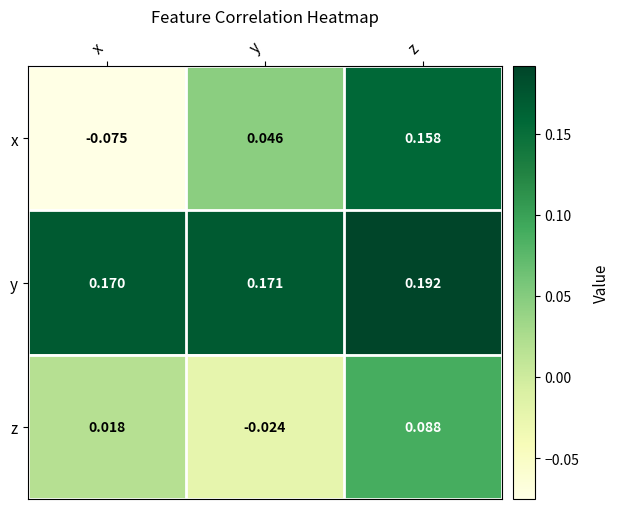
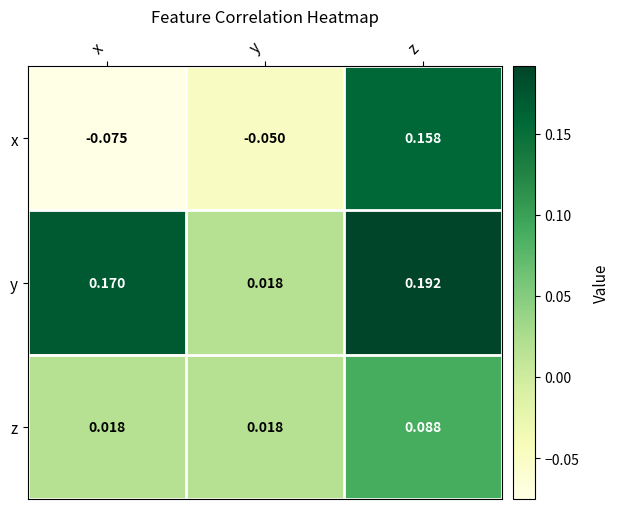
x, y: 0.046 -> -0.050
y, y: 0.171 -> 0.018
z, y: -0.024 -> 0.018
